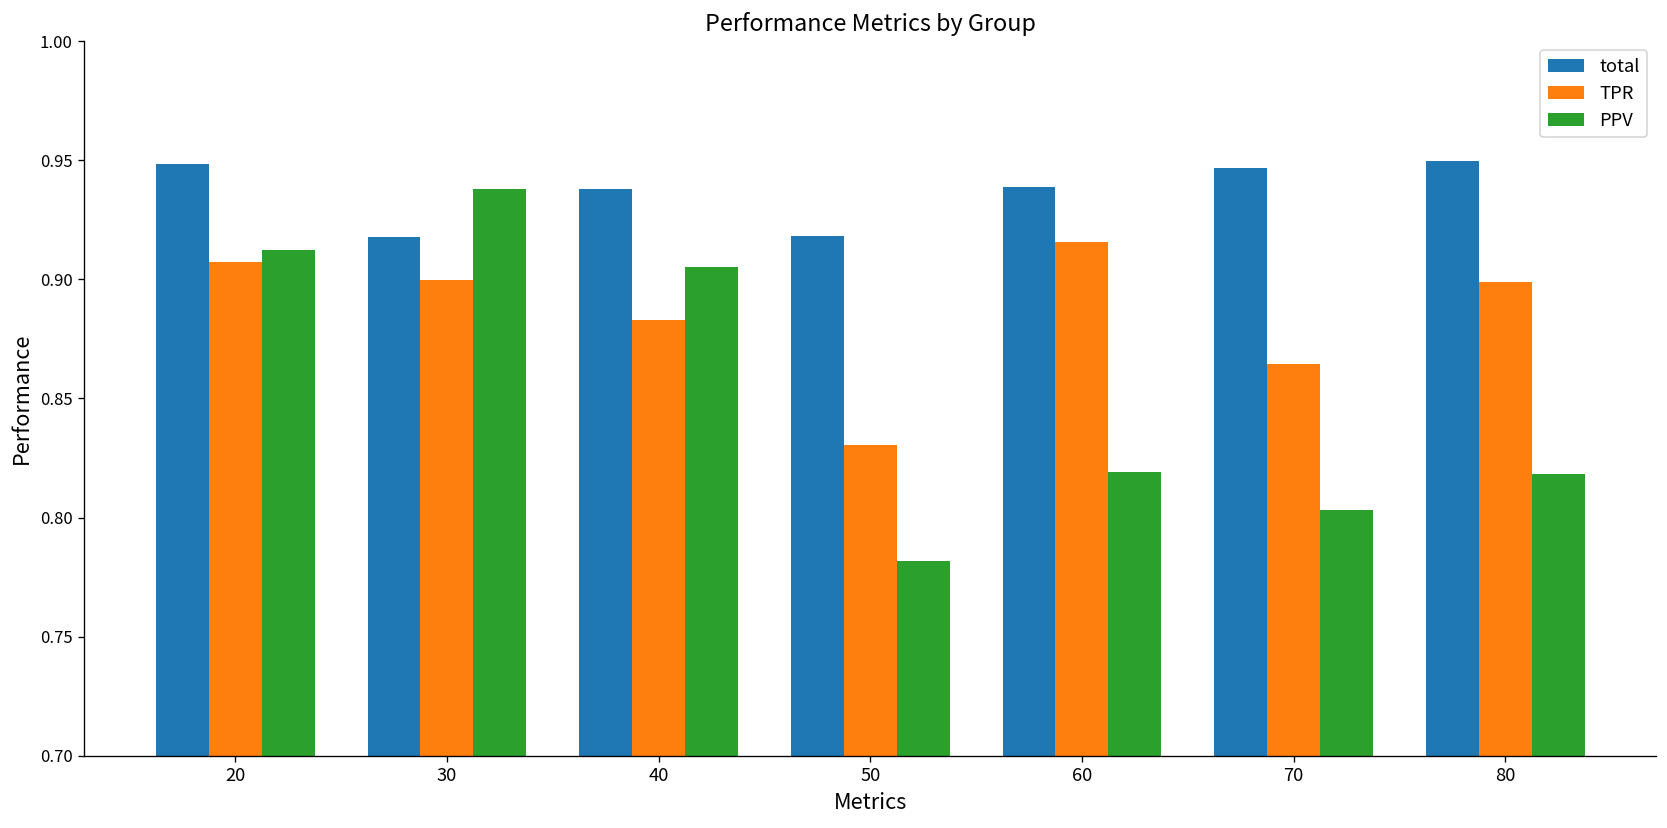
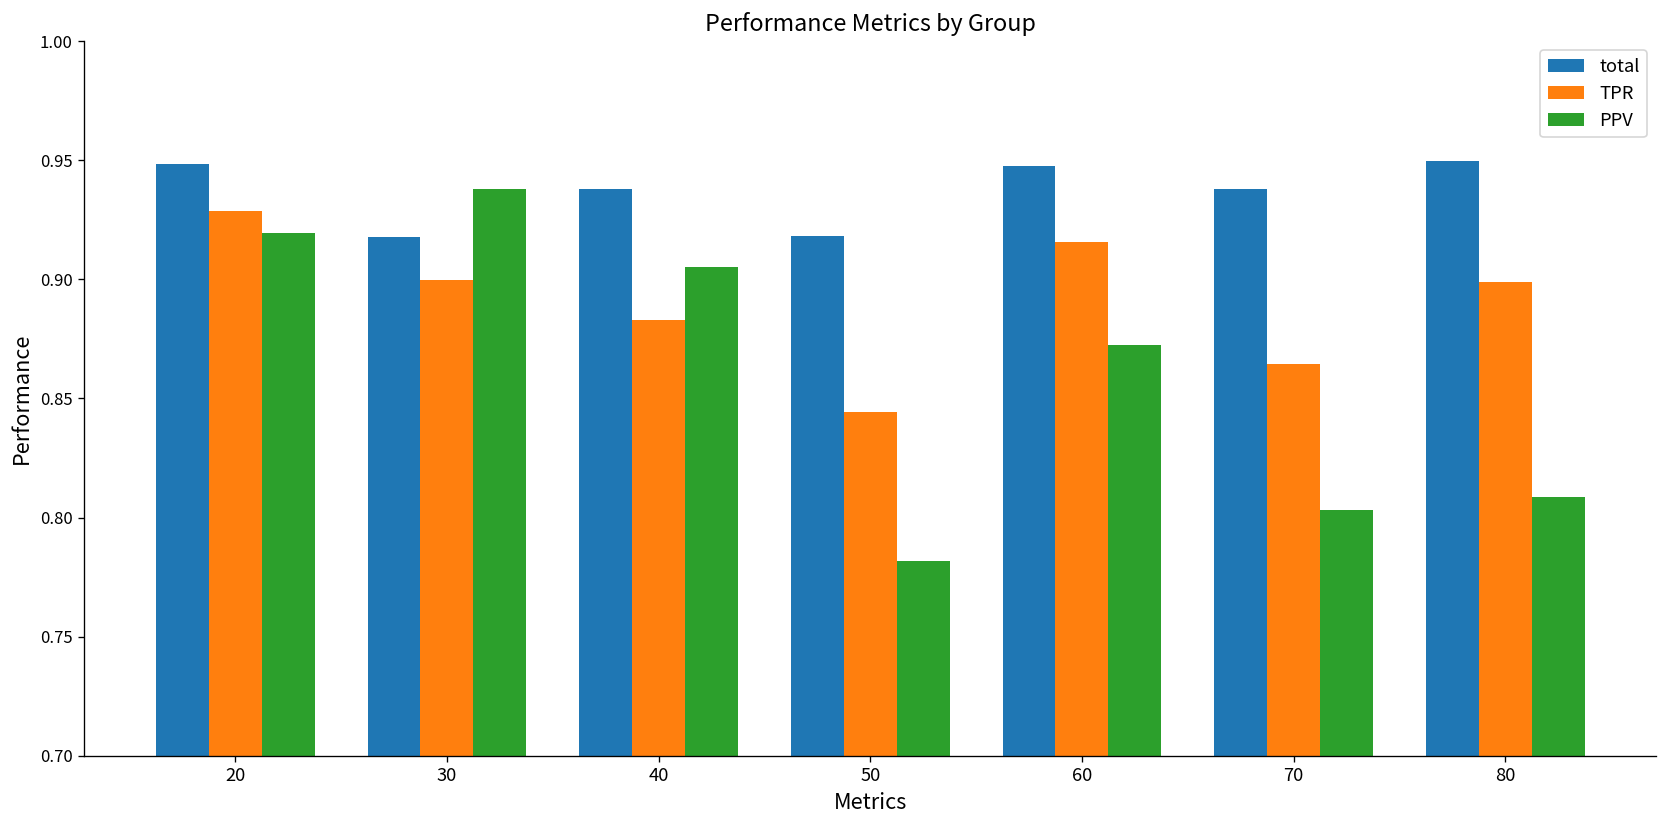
TPR, 20: 0.907 -> 0.929
PPV, 20: 0.912 -> 0.919
TPR, 50: 0.830 -> 0.844
total, 60: 0.939 -> 0.948
PPV, 60: 0.819 -> 0.872
total, 70: 0.947 -> 0.938
PPV, 80: 0.818 -> 0.809
